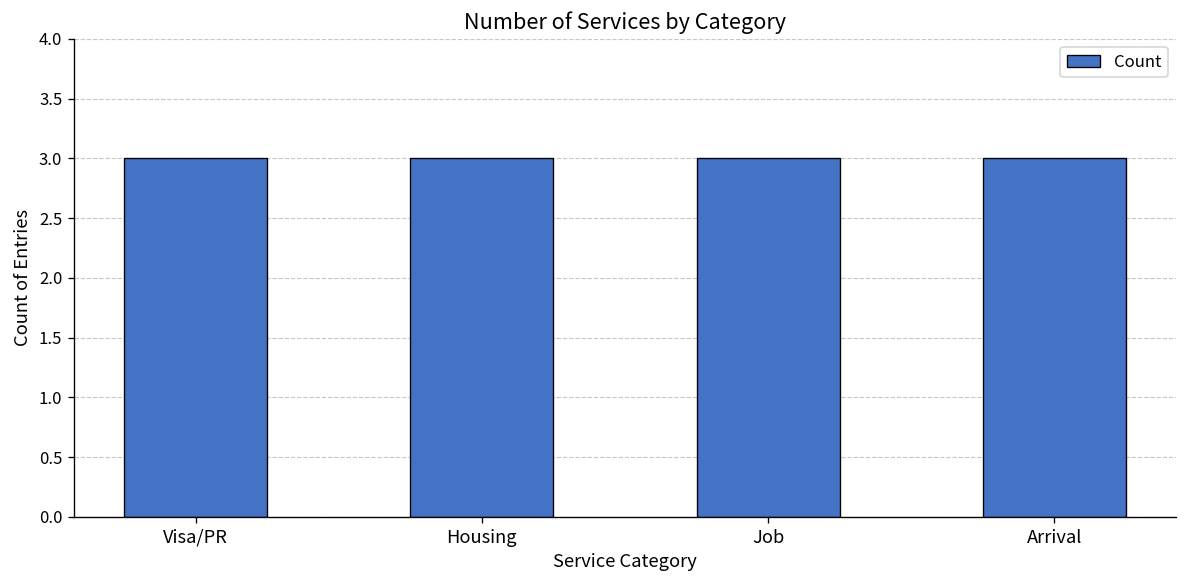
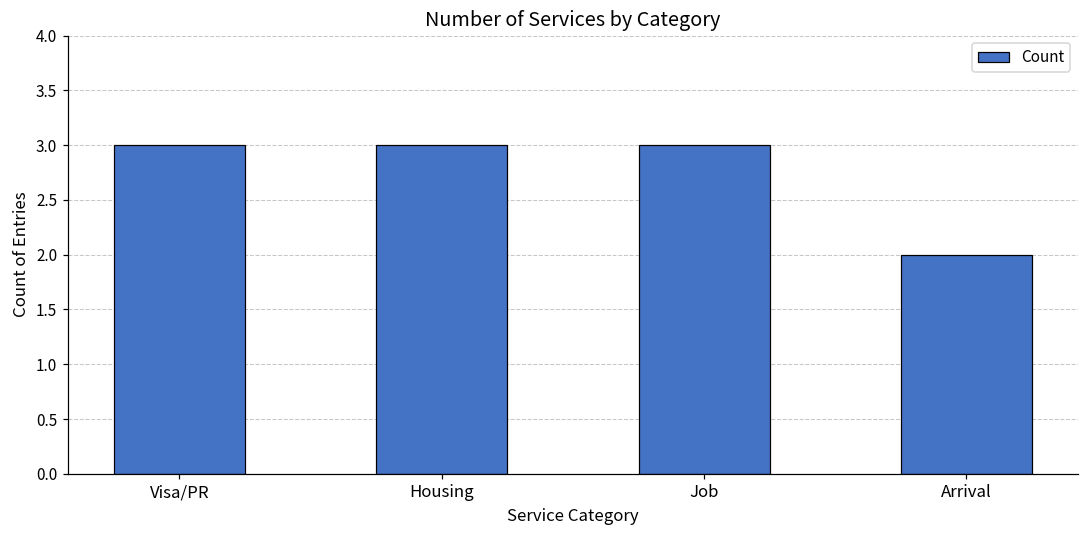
Arrival: 3 -> 2
